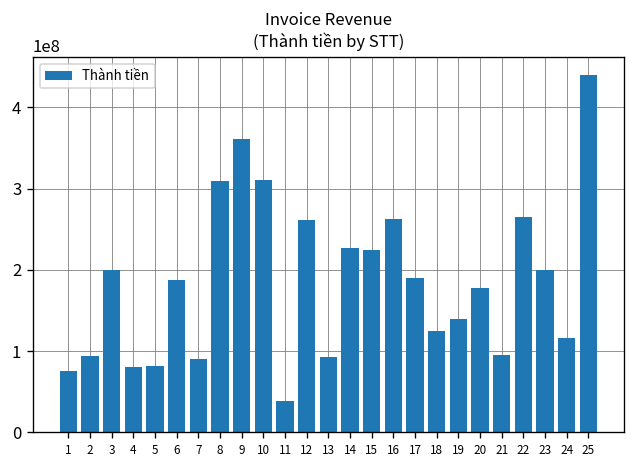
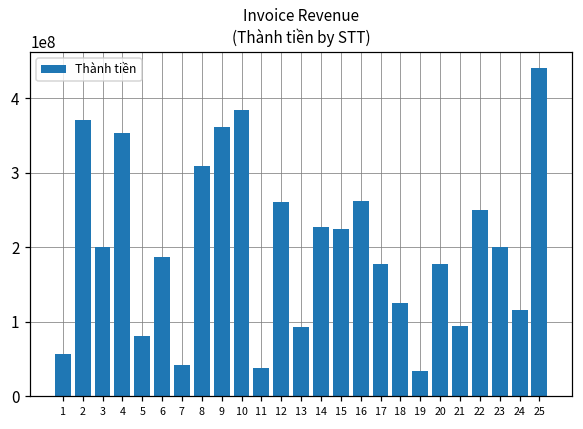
1: 80000000 -> 60000000
2: 90000000 -> 370000000
4: 80000000 -> 350000000
7: 90000000 -> 40000000
10: 310000000 -> 380000000
17: 190000000 -> 180000000
19: 140000000 -> 30000000
22: 260000000 -> 250000000
